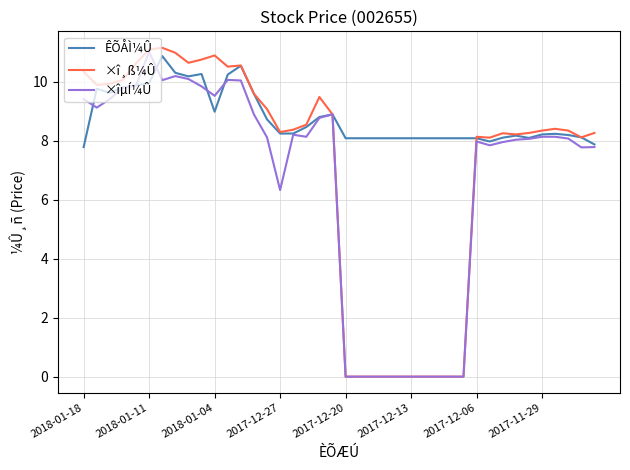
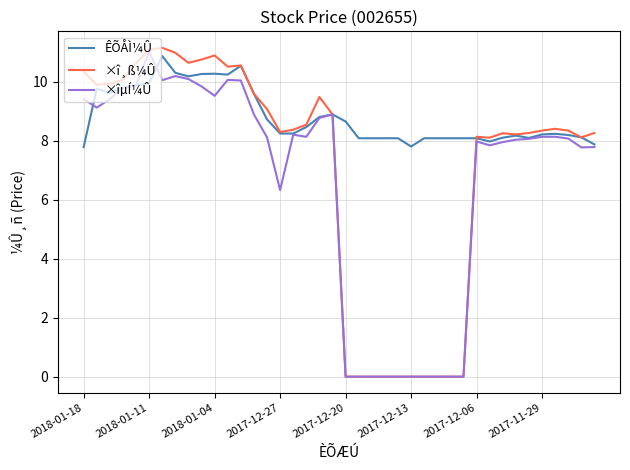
ÊÕÅÌ¼Û, 2018-01-04: 9.0 -> 10.3
ÊÕÅÌ¼Û, 2017-12-20: 8.1 -> 8.7
ÊÕÅÌ¼Û, 2017-12-13: 8.1 -> 7.8
